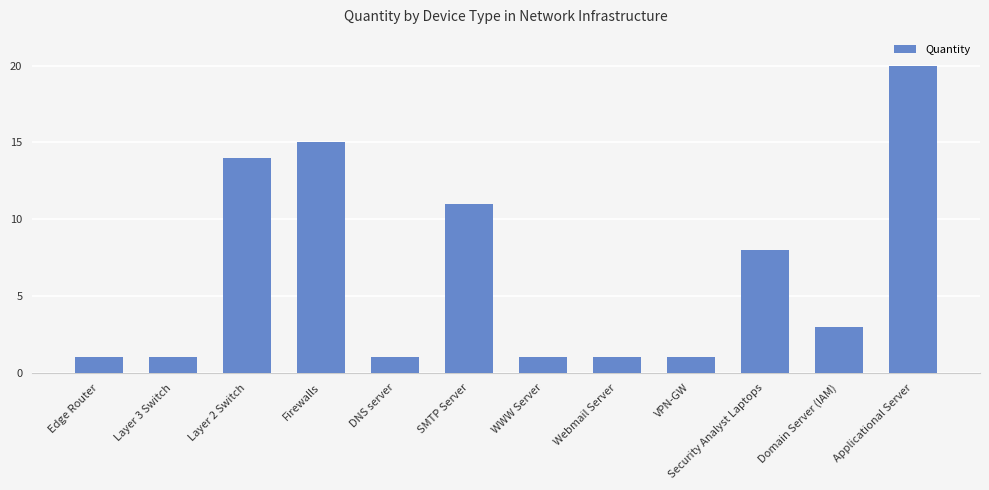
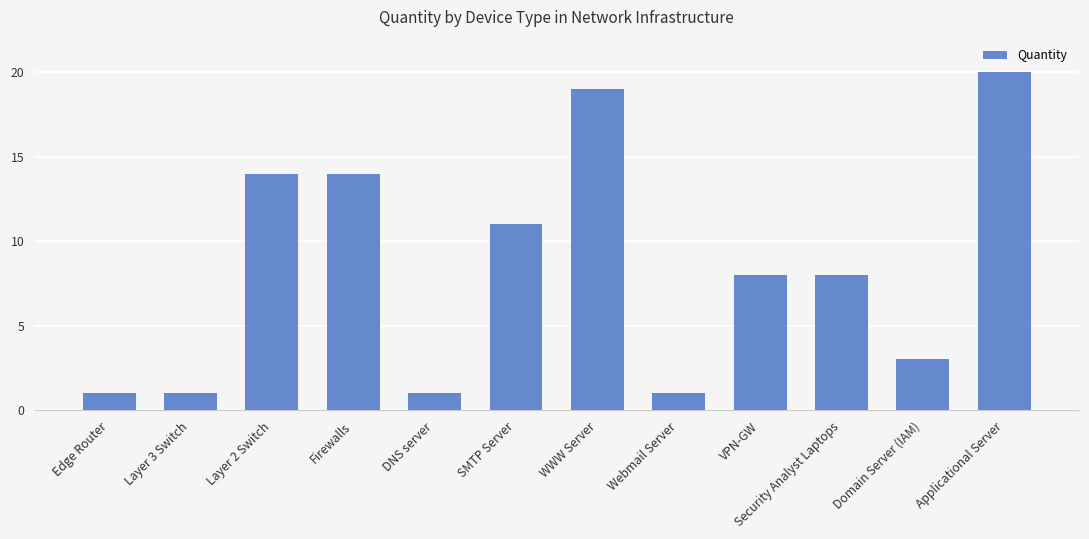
Firewalls: 15 -> 14
WWW Server: 1 -> 19
VPN-GW: 1 -> 8
